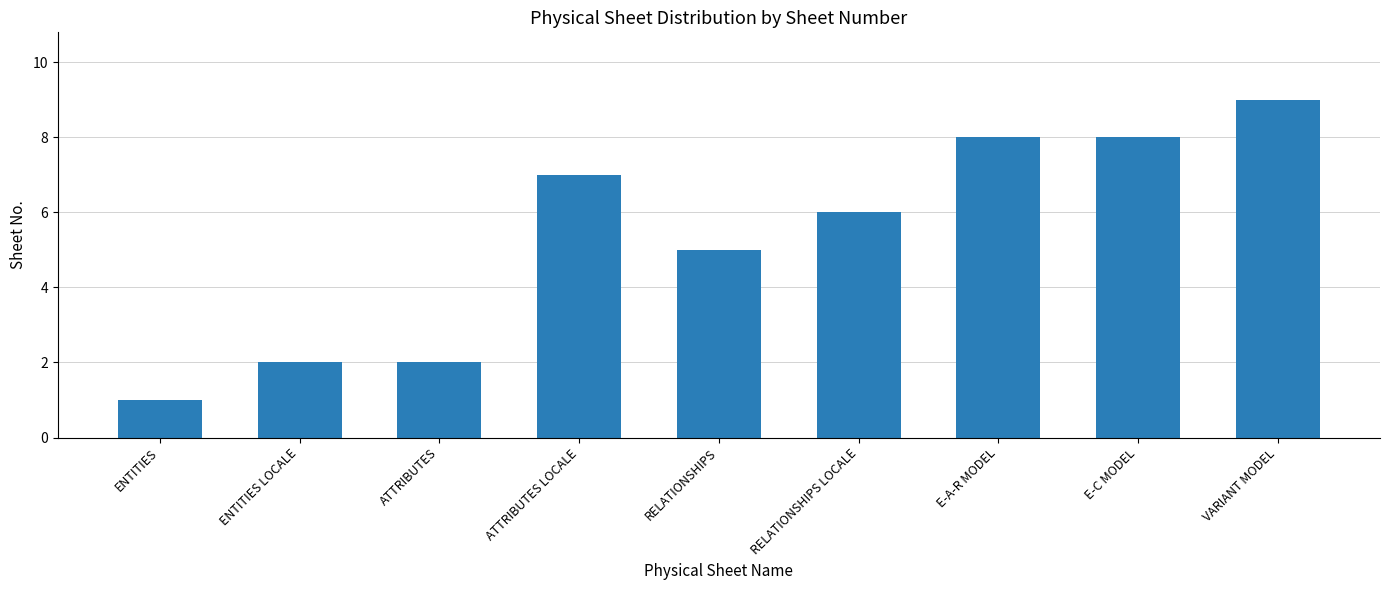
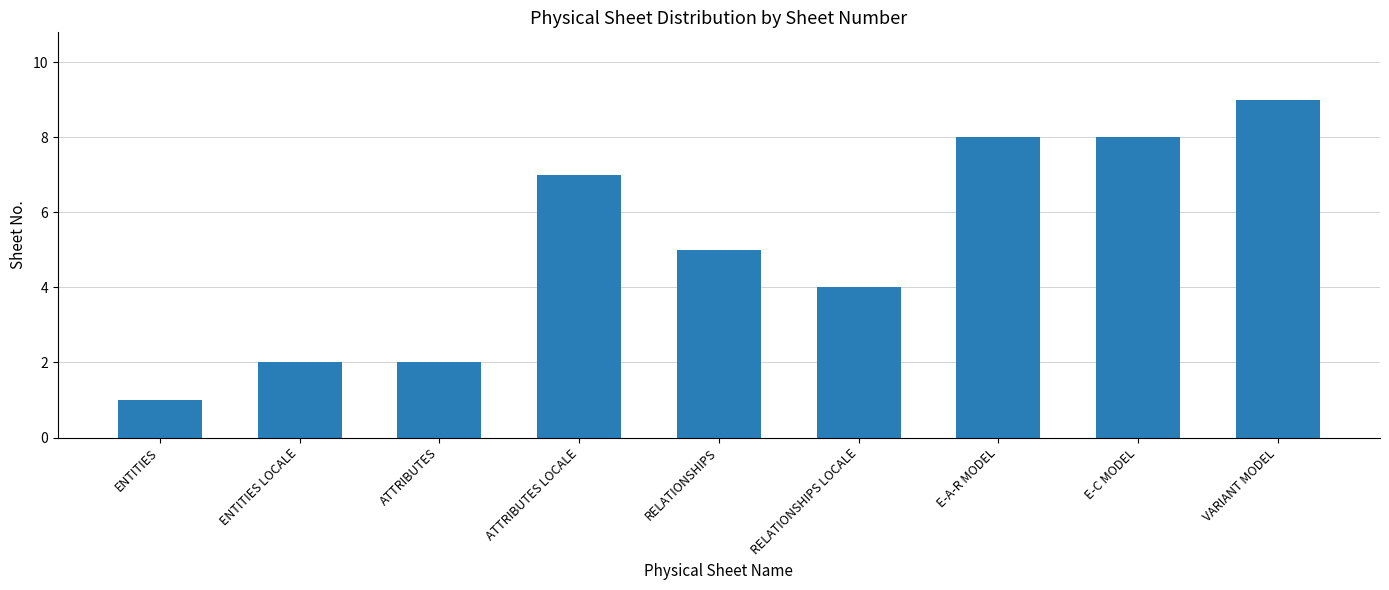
RELATIONSHIPS LOCALE: 6 -> 4
